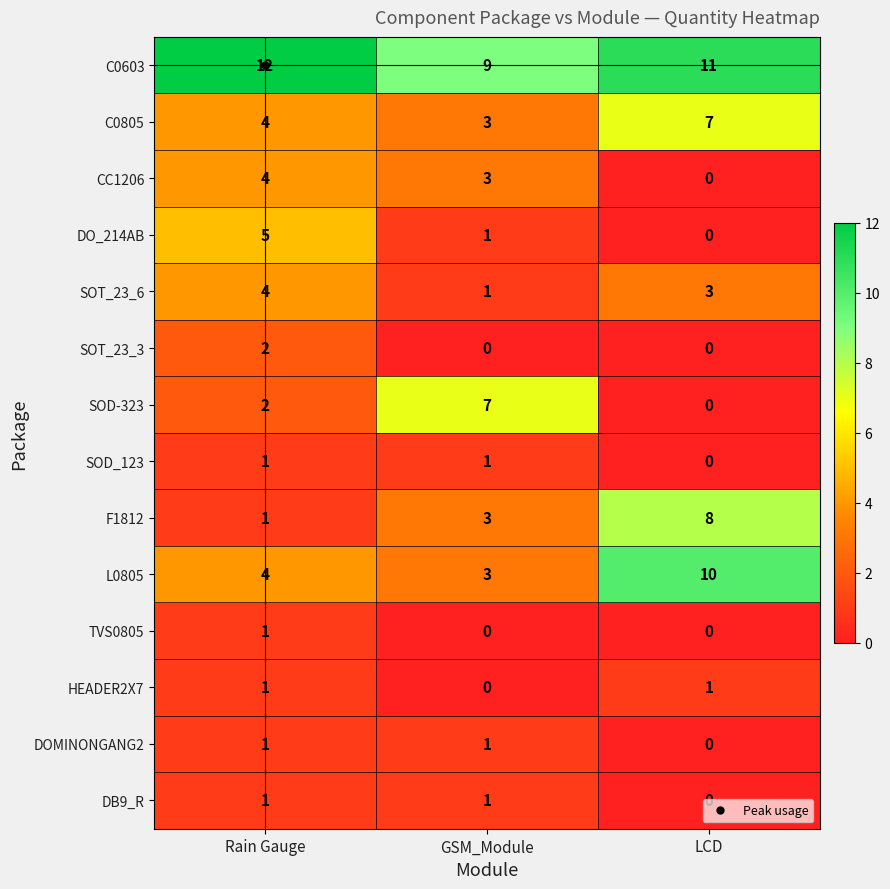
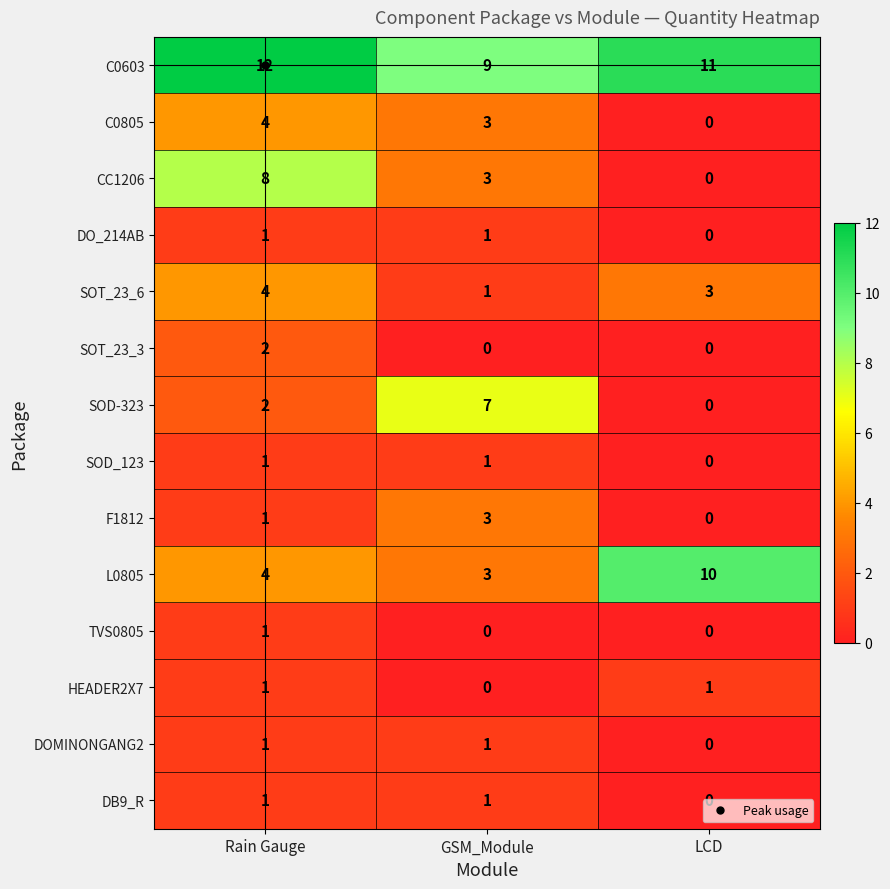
C0805, LCD: 7 -> 0
CC1206, Rain Gauge: 4 -> 8
DO_214AB, Rain Gauge: 5 -> 1
F1812, LCD: 8 -> 0
